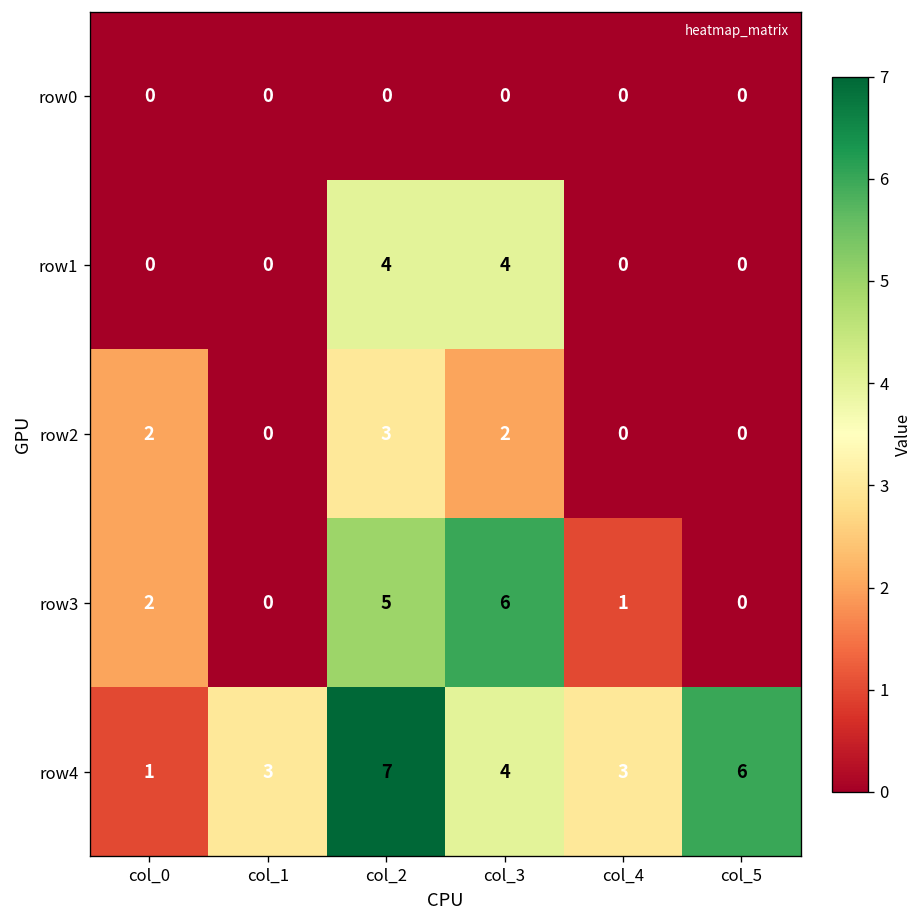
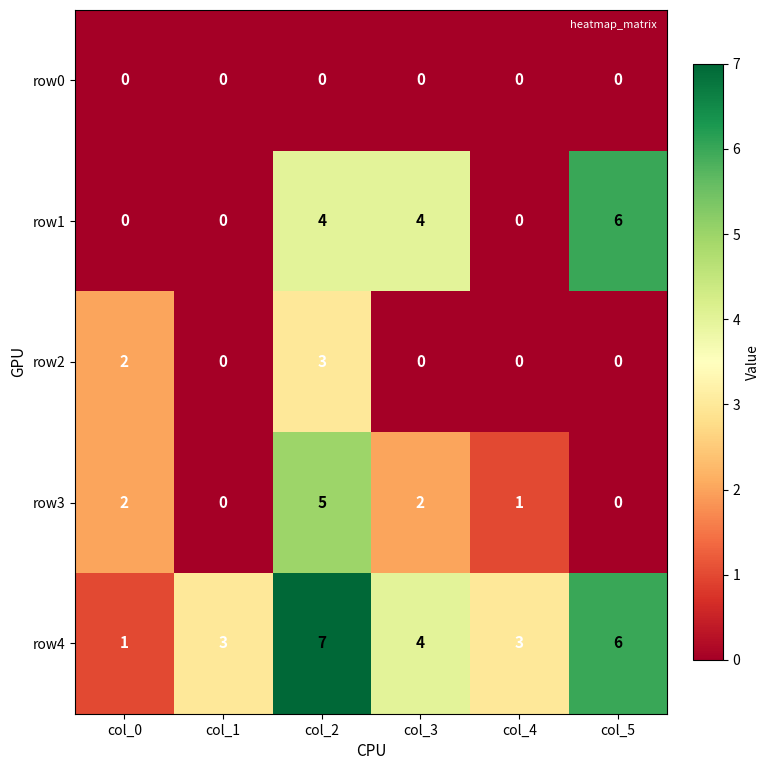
row1, col_5: 0 -> 6
row2, col_3: 2 -> 0
row3, col_3: 6 -> 2
